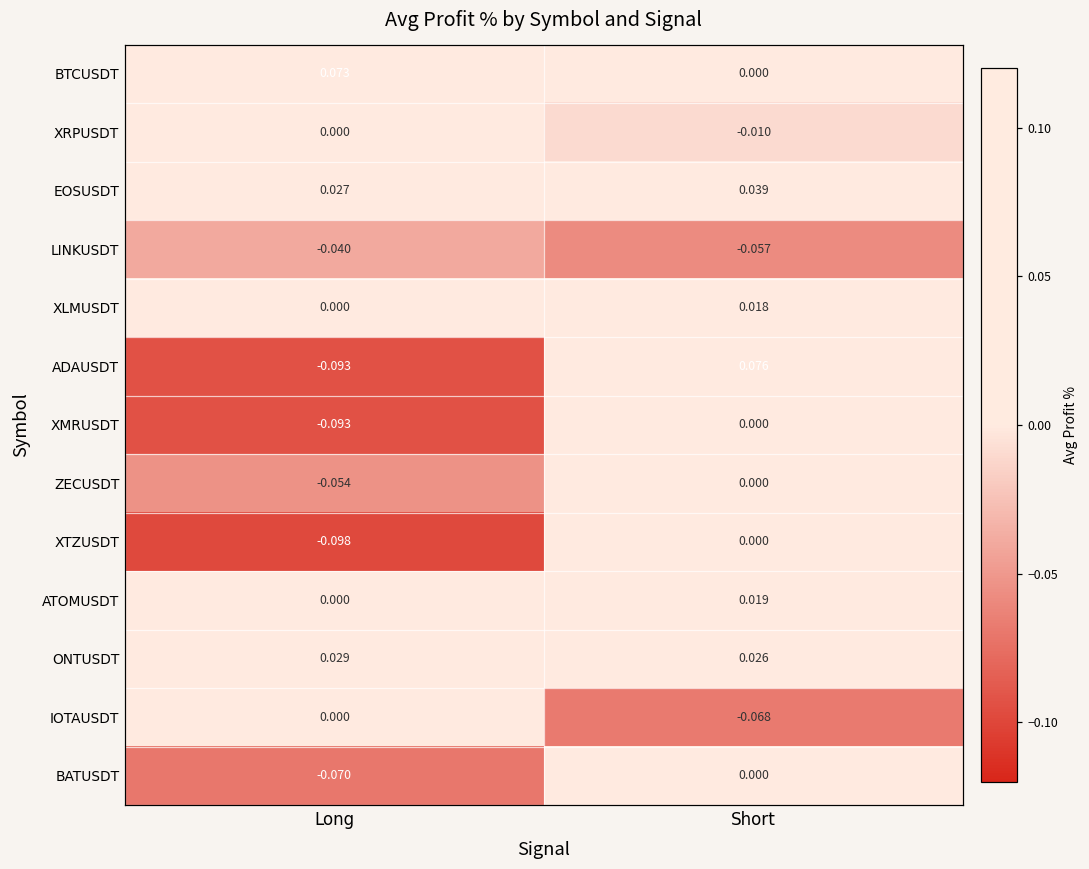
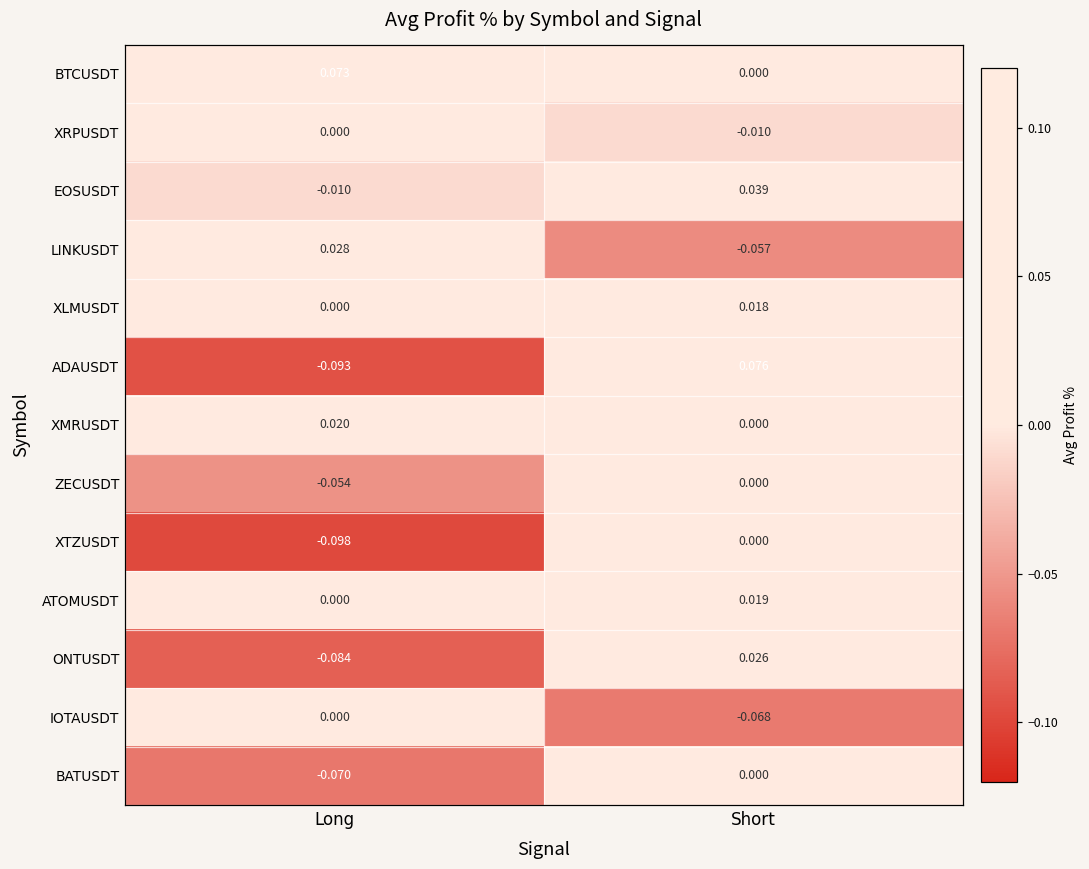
EOSUSDT, Long: 0.027 -> -0.010
LINKUSDT, Long: -0.040 -> 0.028
XMRUSDT, Long: -0.093 -> 0.020
ONTUSDT, Long: 0.029 -> -0.084
